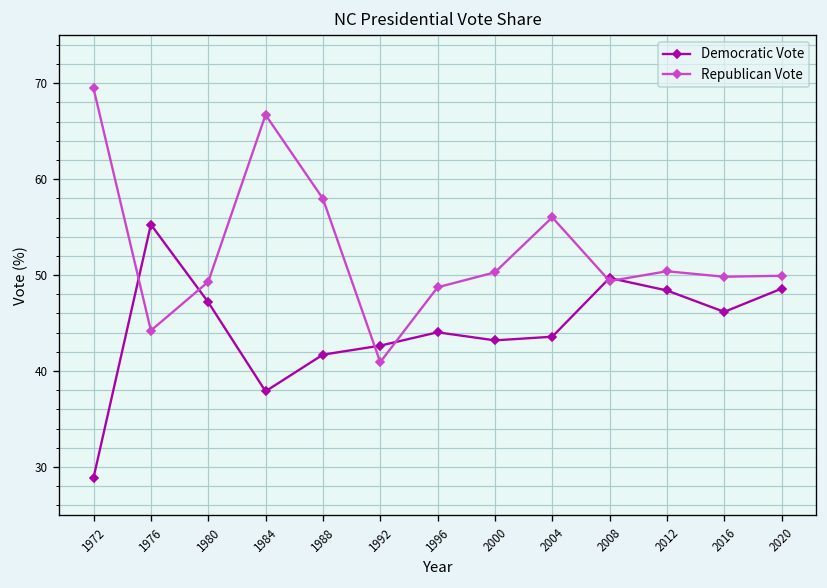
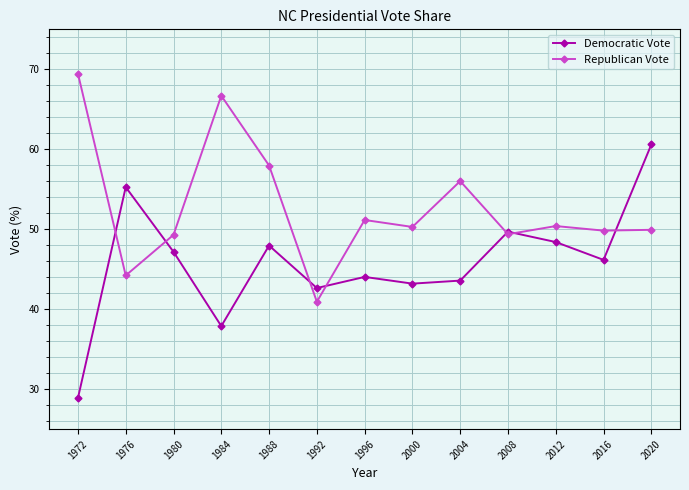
Democratic Vote, 1988: 42 -> 48
Republican Vote, 1996: 49 -> 51
Democratic Vote, 2020: 49 -> 61
